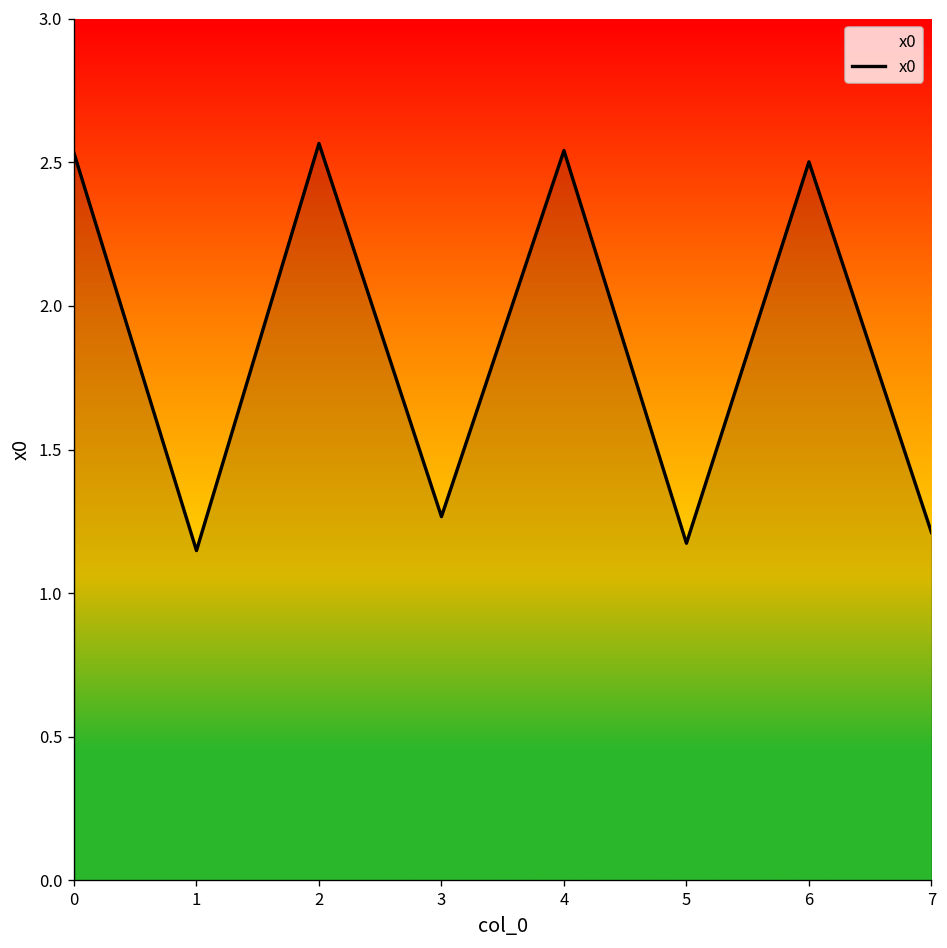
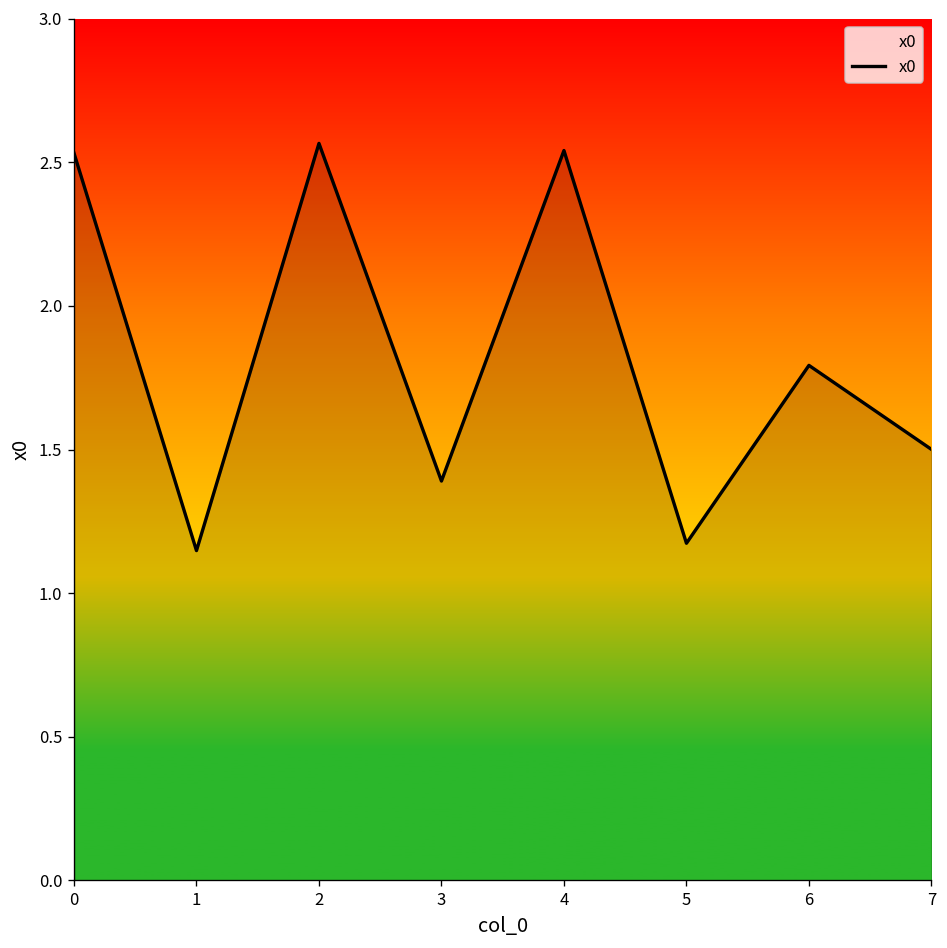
3: 1.27 -> 1.39
6: 2.50 -> 1.79
7: 1.21 -> 1.50
